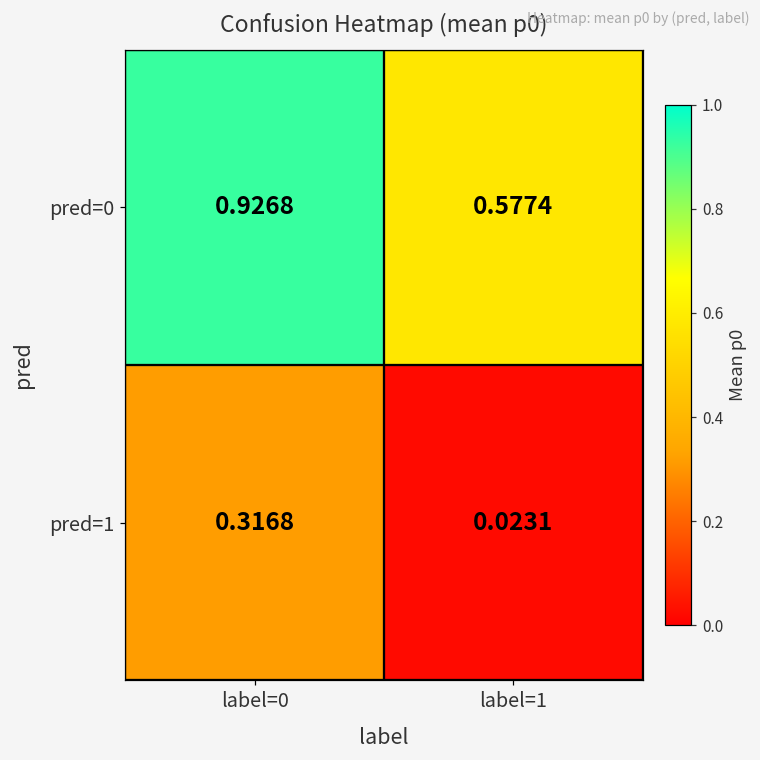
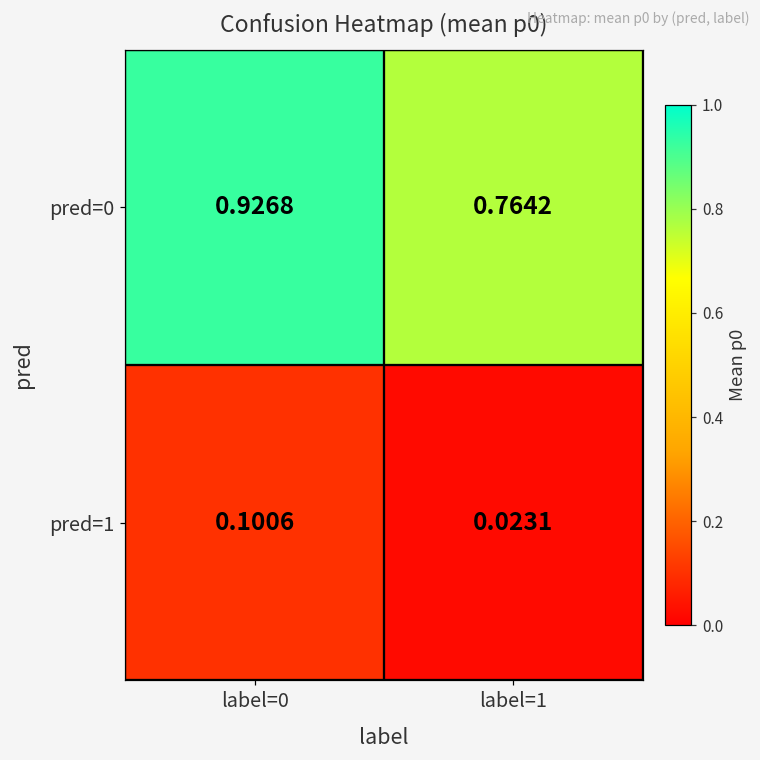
pred=0, label=1: 0.5774 -> 0.7642
pred=1, label=0: 0.3168 -> 0.1006
